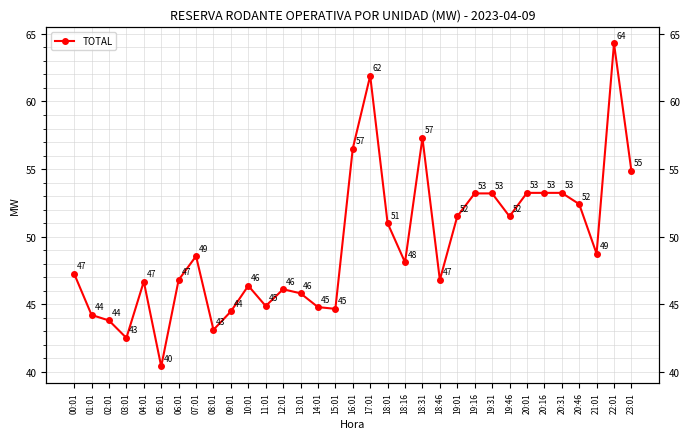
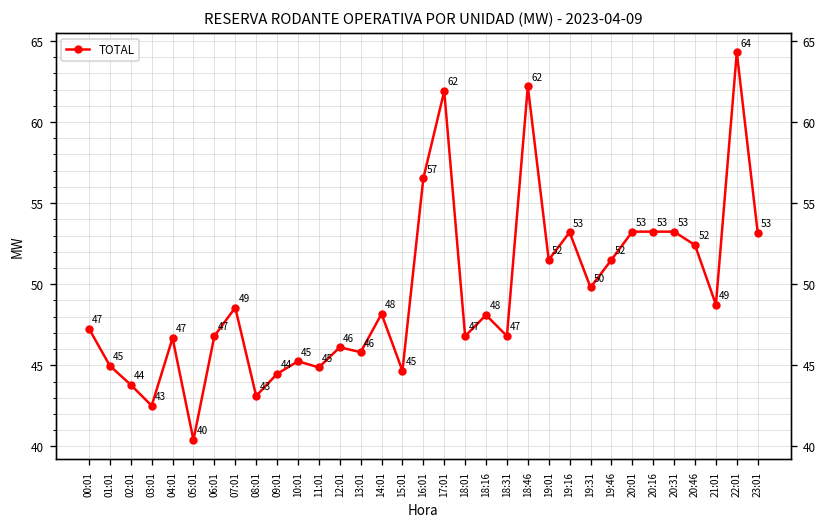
01:01: 44 -> 45
10:01: 46 -> 45
14:01: 45 -> 48
18:01: 51 -> 47
18:31: 57 -> 47
18:46: 47 -> 62
19:31: 53 -> 50
23:01: 55 -> 53
